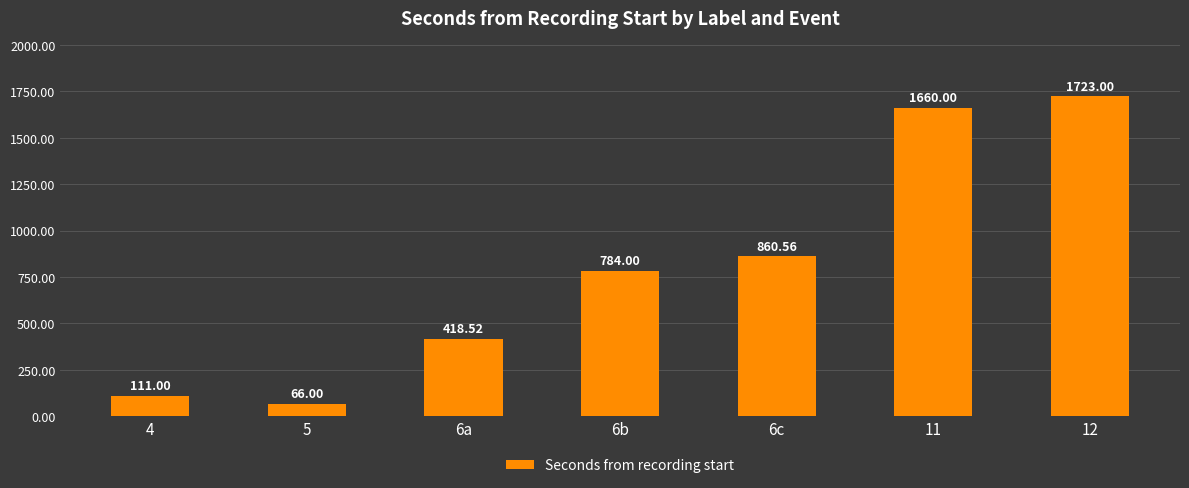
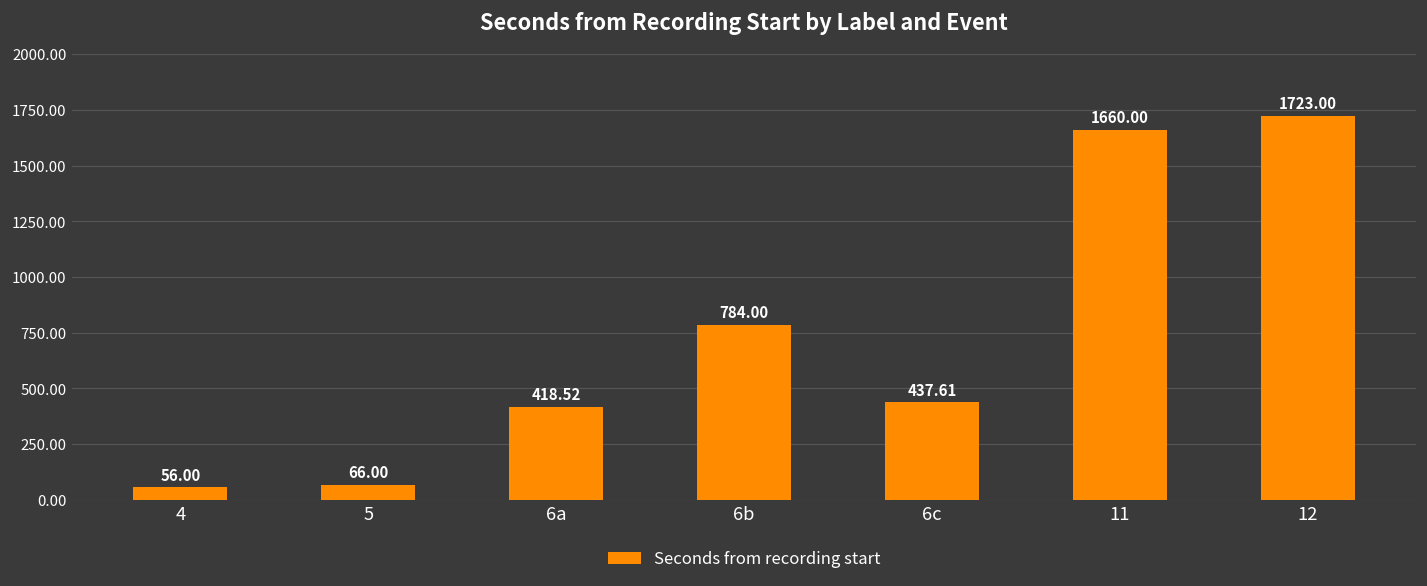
4: 111.00 -> 56.00
6c: 860.56 -> 437.61
